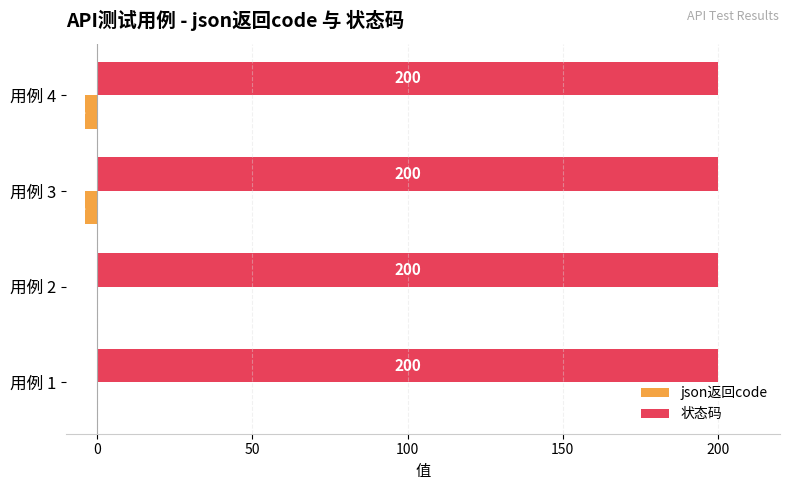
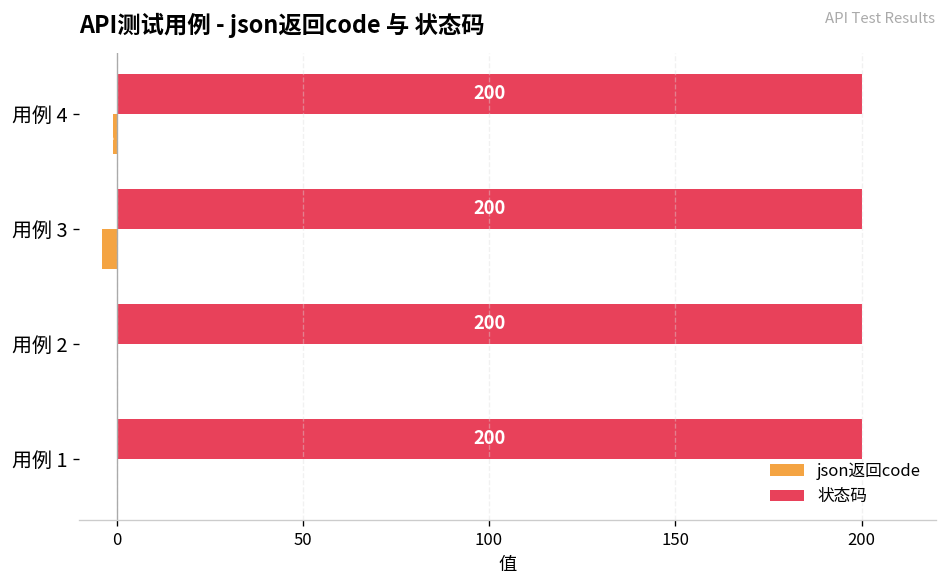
json返回code, 用例 4: -4 -> -1
